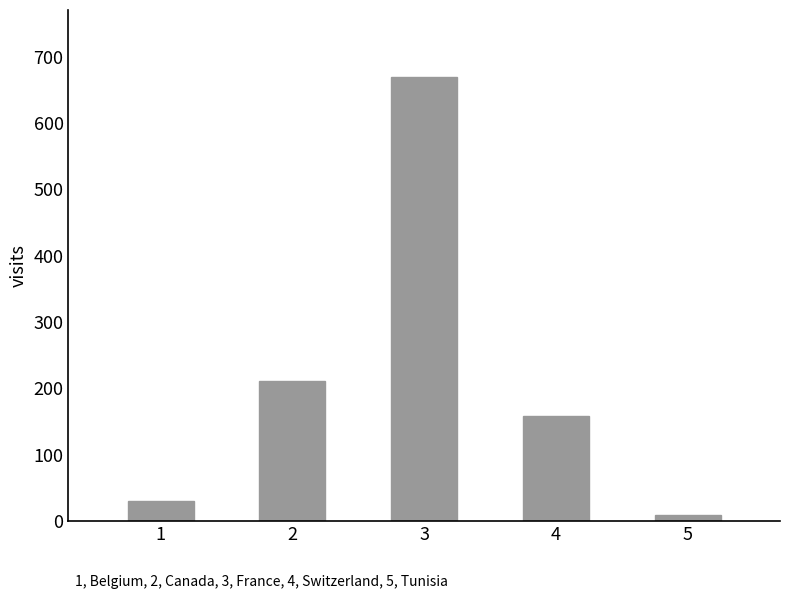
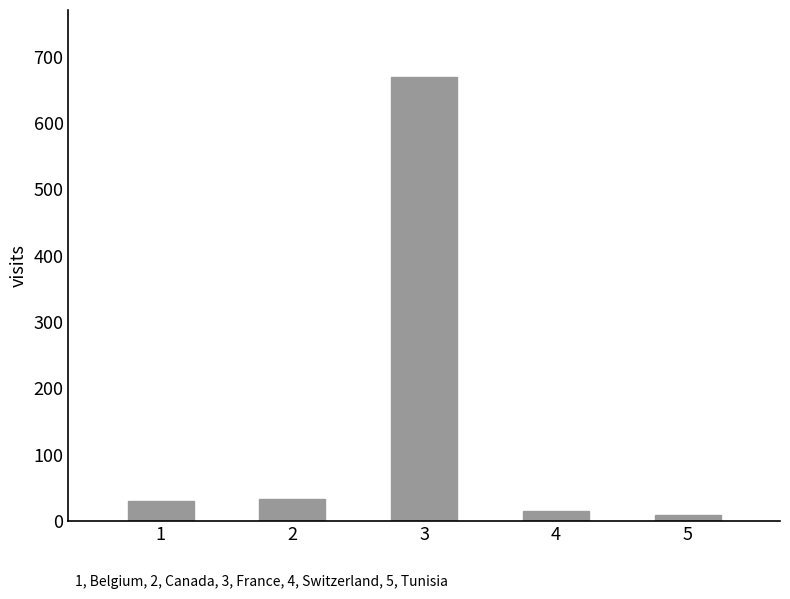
2: 210 -> 30
4: 160 -> 20
